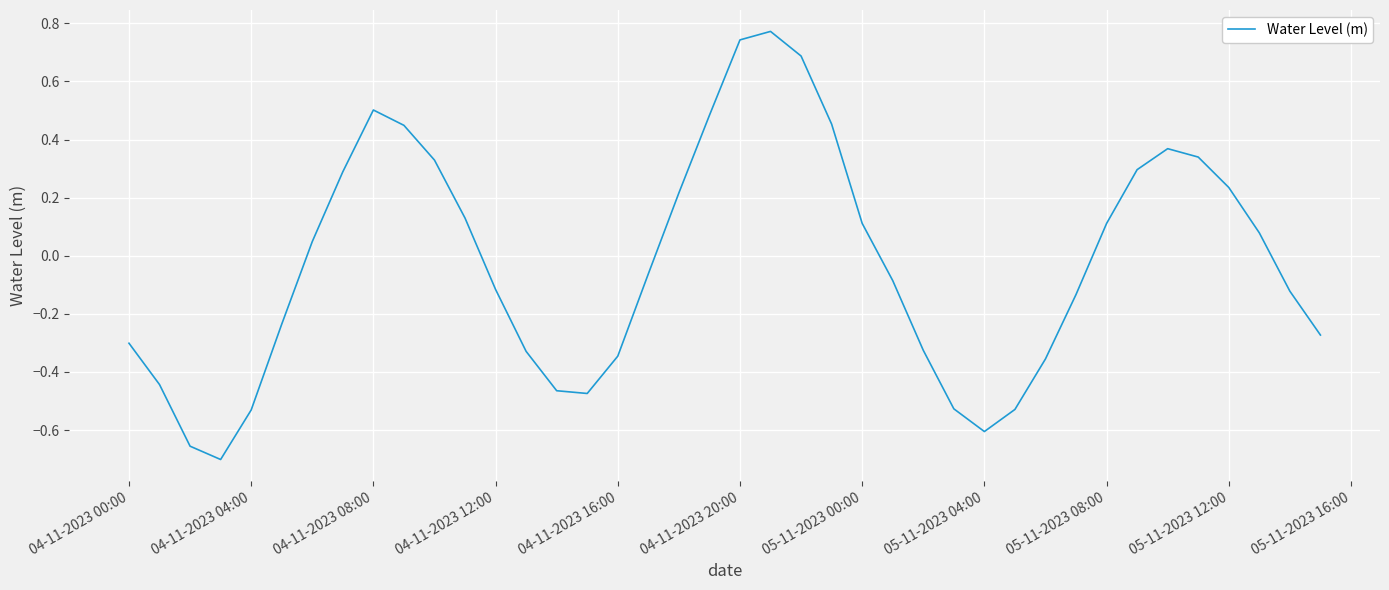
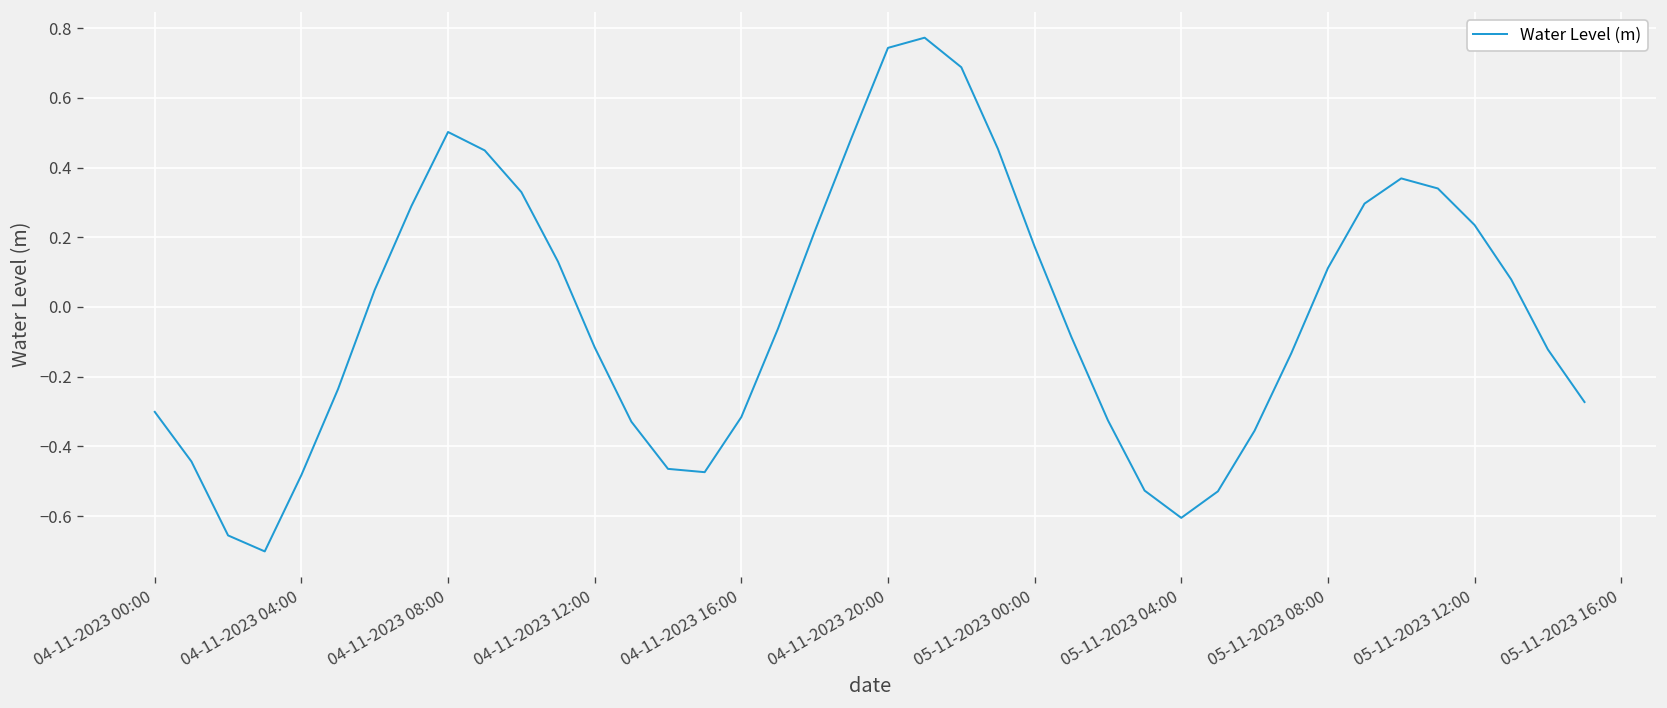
04-11-2023 04:00: -0.53 -> -0.48
04-11-2023 16:00: -0.35 -> -0.32
05-11-2023 00:00: 0.11 -> 0.17
